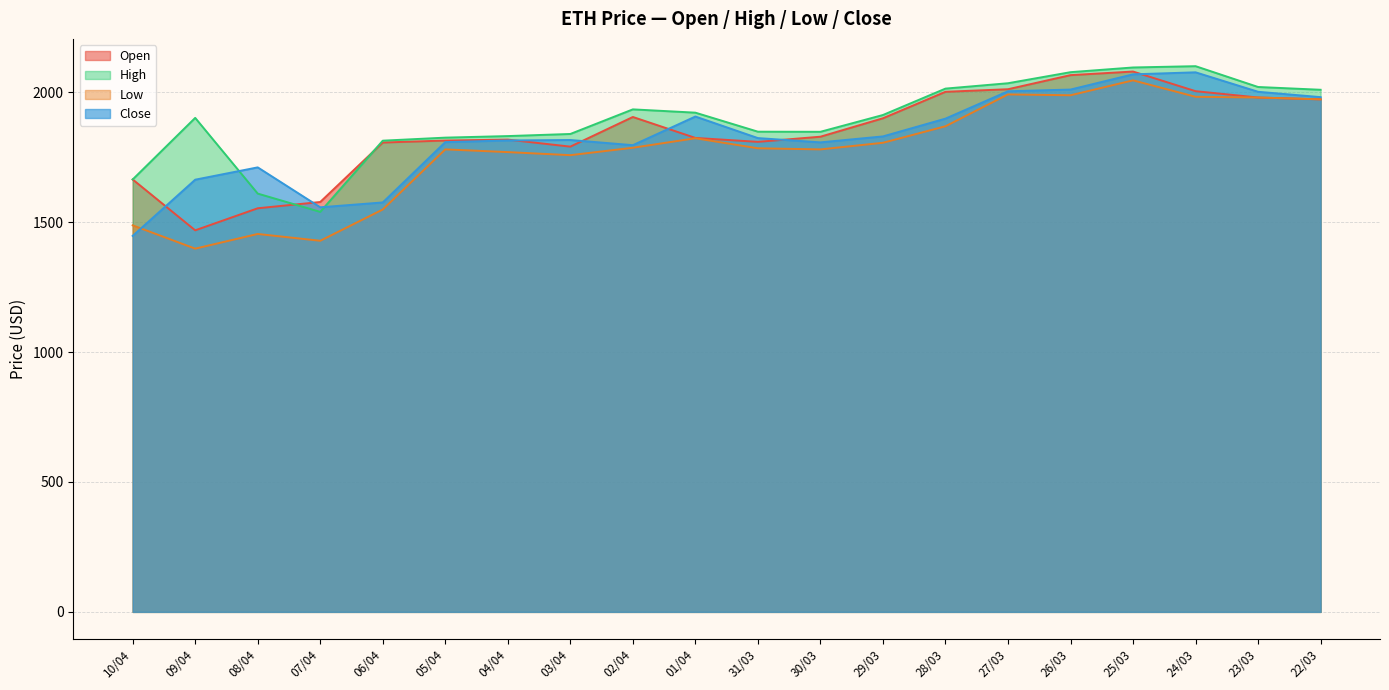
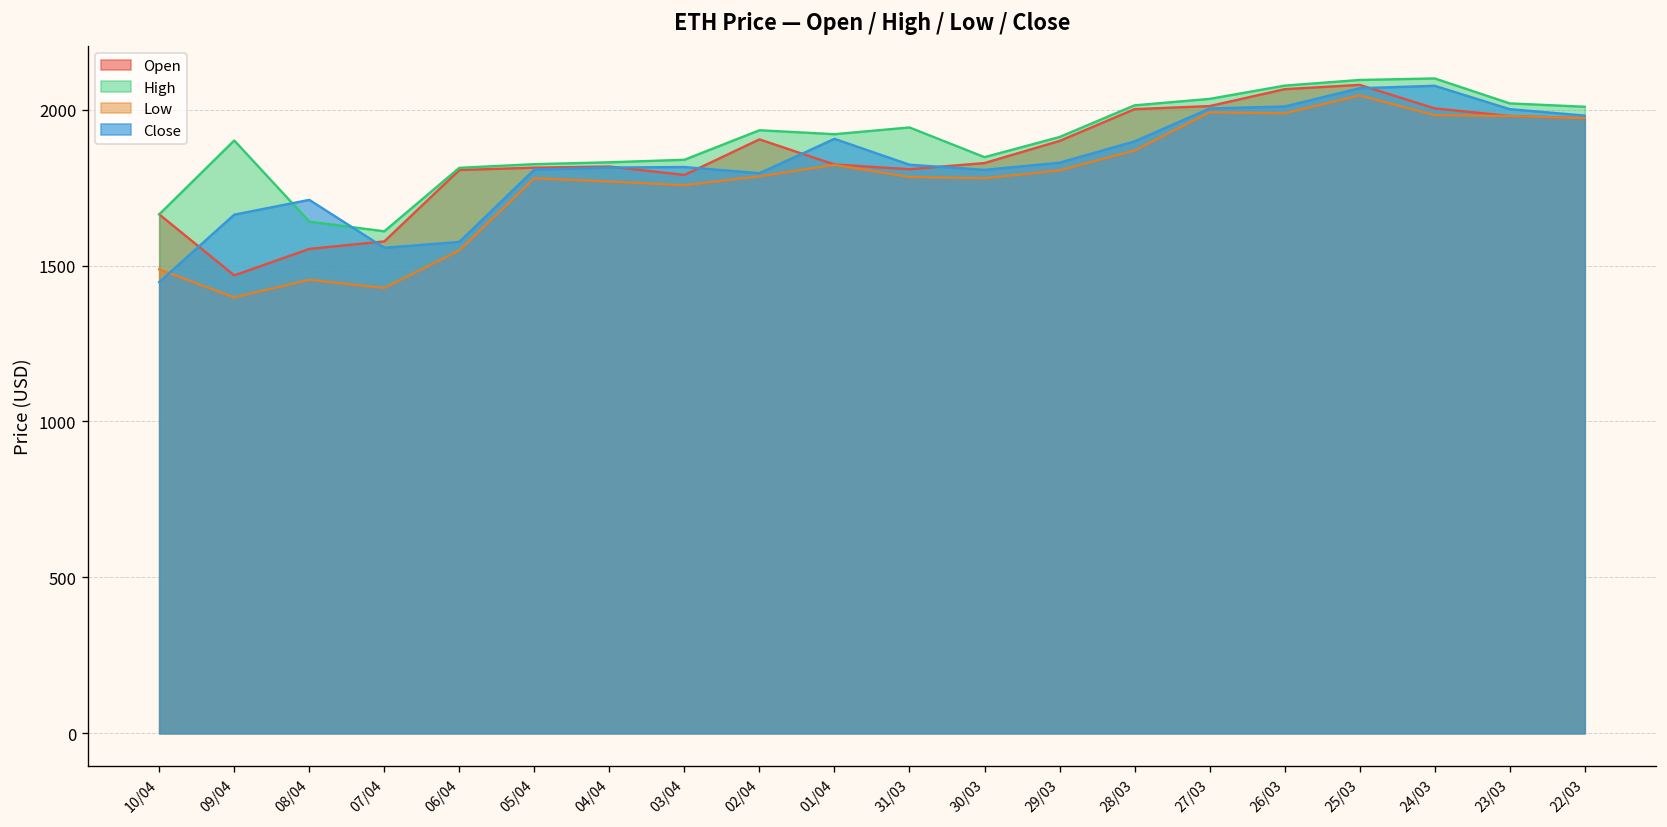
High, 08/04: 1610 -> 1640
High, 07/04: 1540 -> 1610
High, 31/03: 1850 -> 1940
